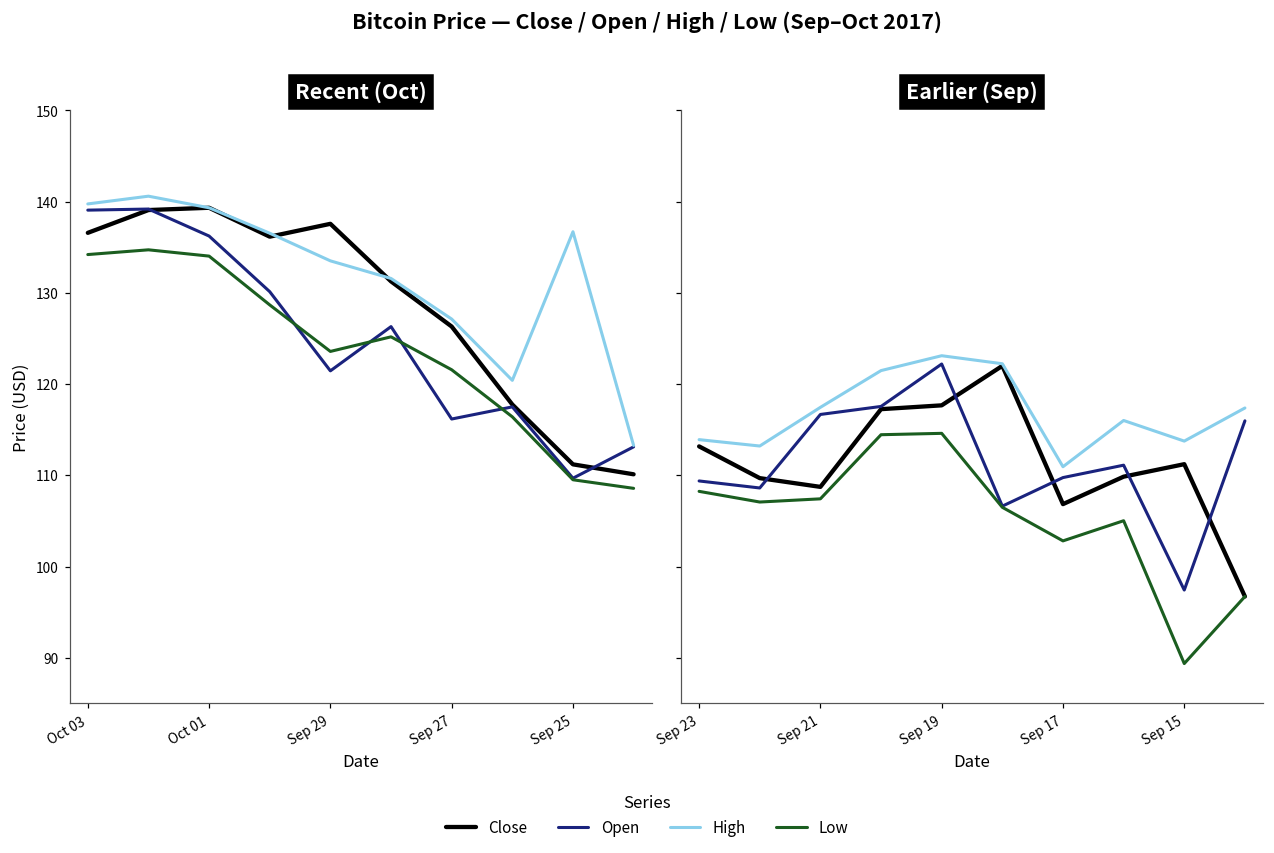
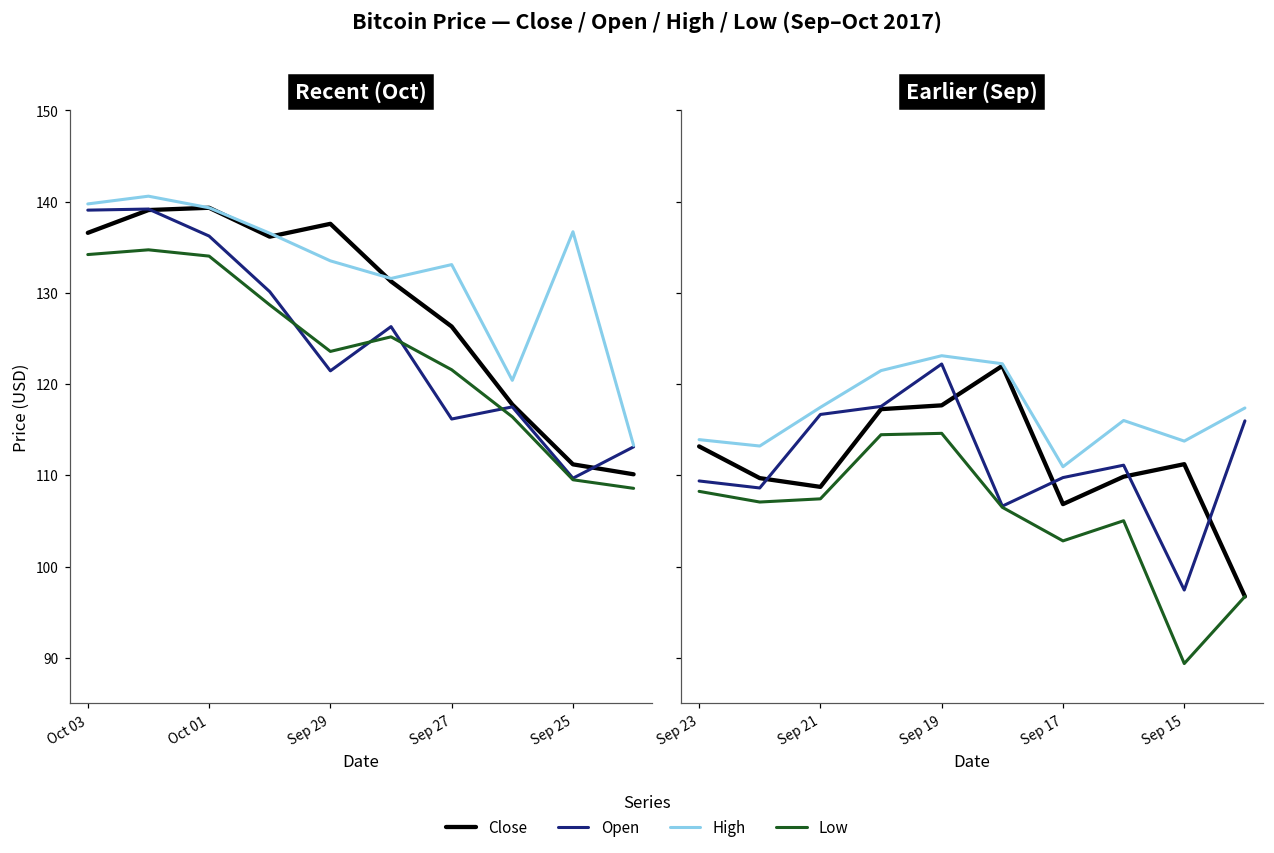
Recent (Oct), High, Sep 27: 127 -> 133
